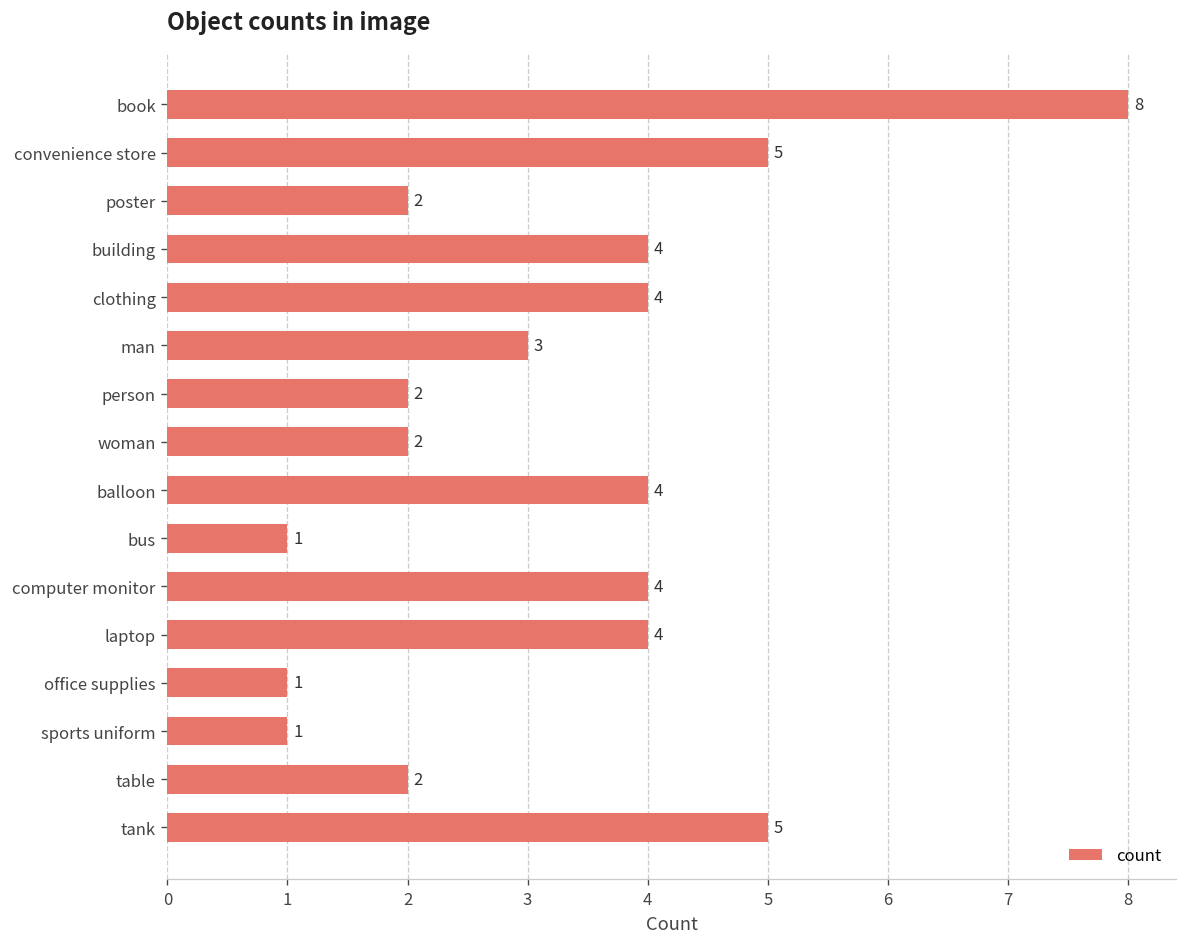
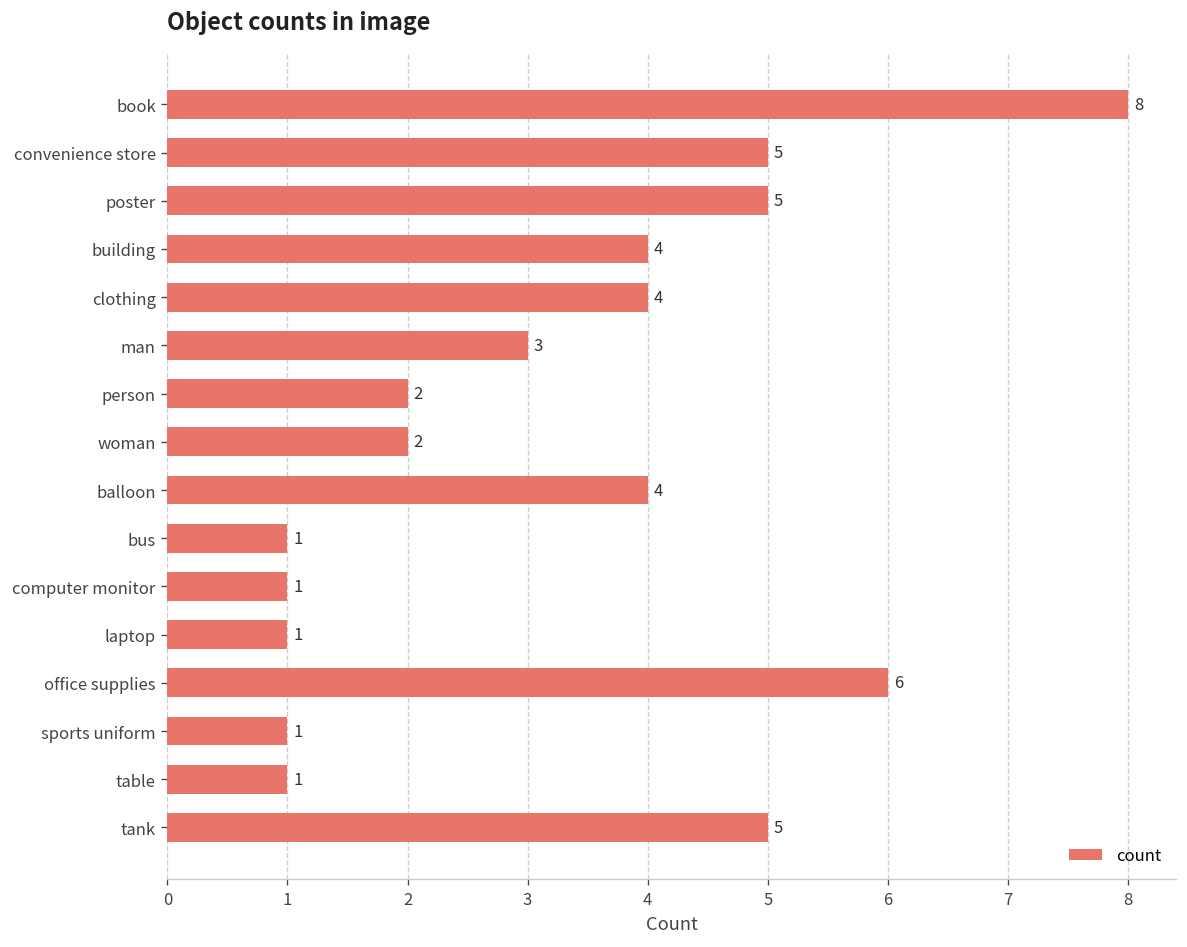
poster: 2 -> 5
computer monitor: 4 -> 1
laptop: 4 -> 1
office supplies: 1 -> 6
table: 2 -> 1
